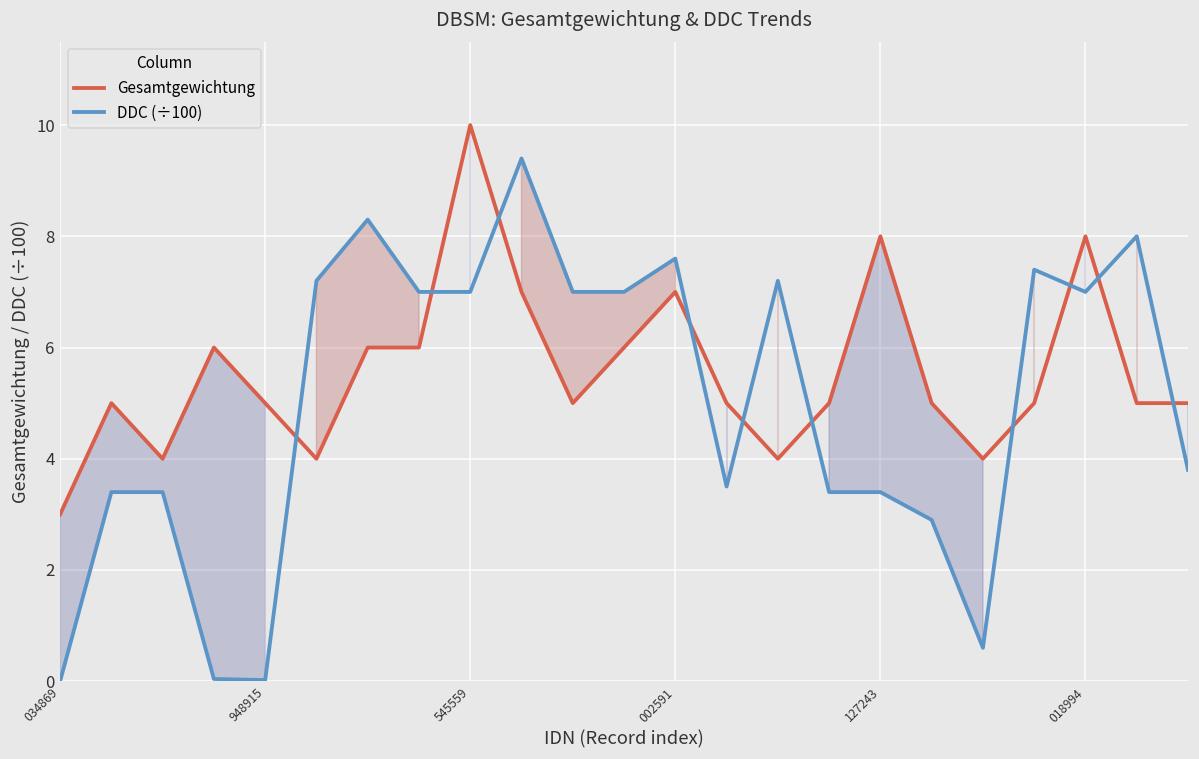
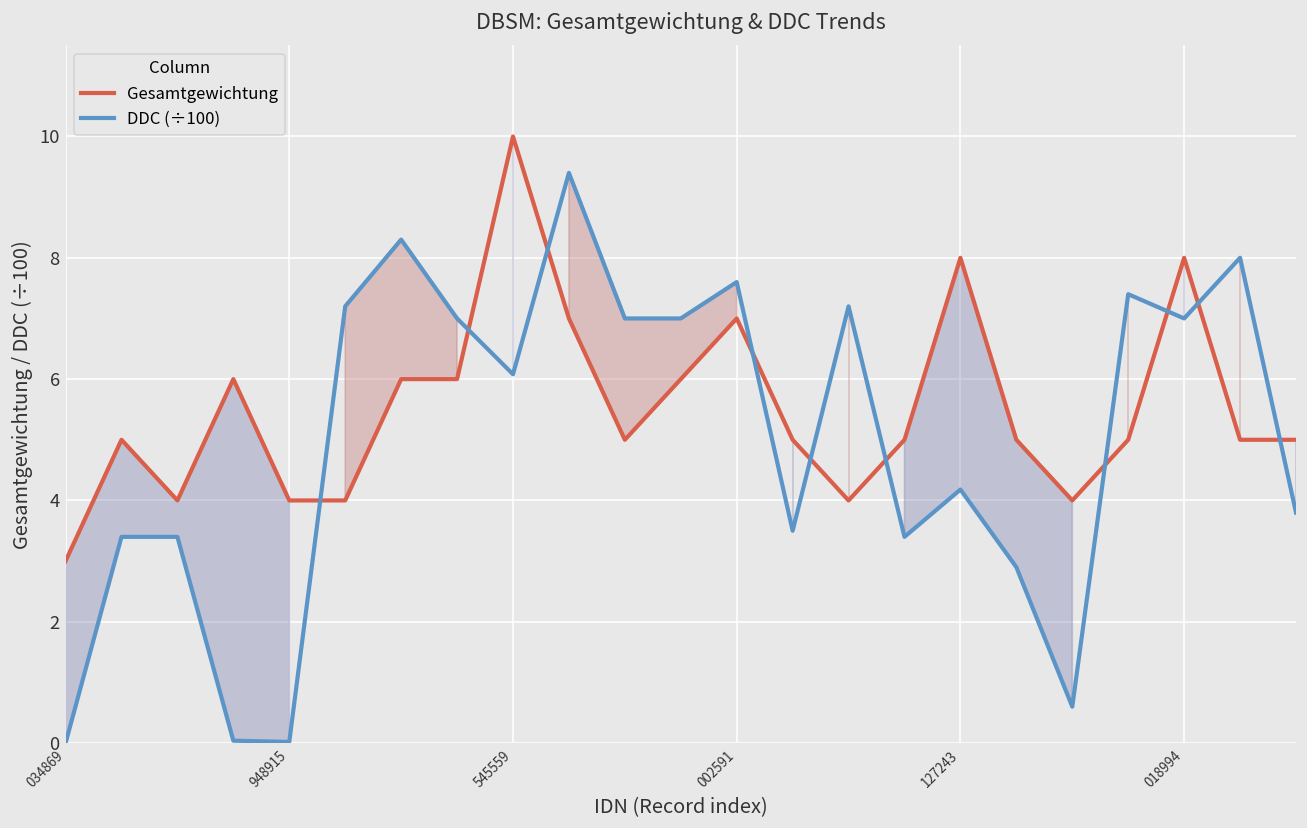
Gesamtgewichtung, 948915: 5 -> 4
DDC (÷100), 545559: 7.0 -> 6.1
DDC (÷100), 127243: 3.4 -> 4.2
